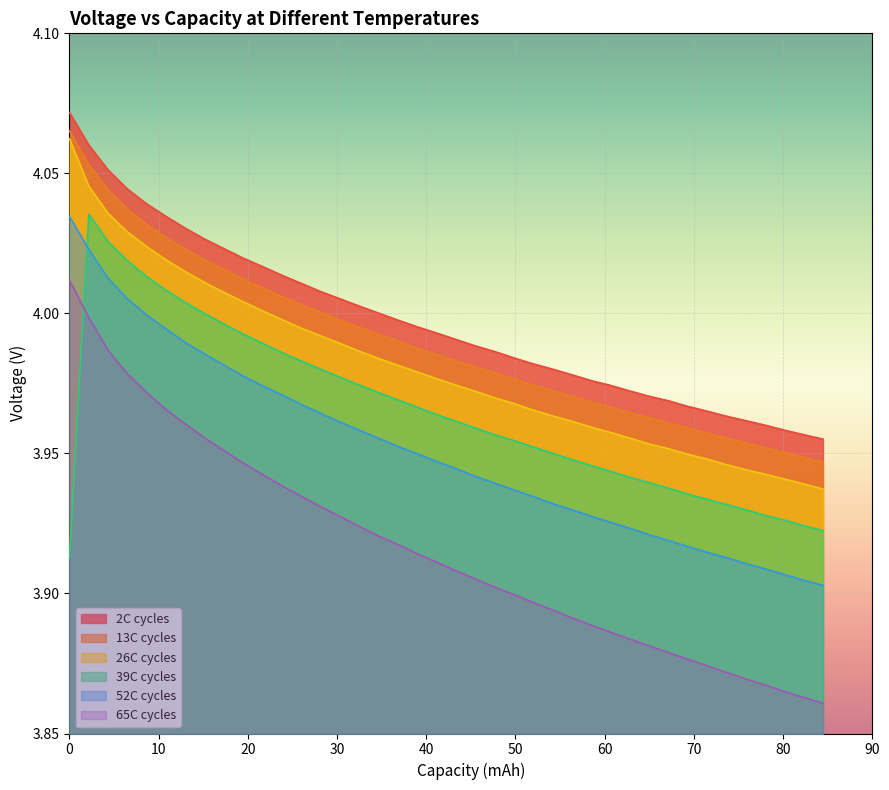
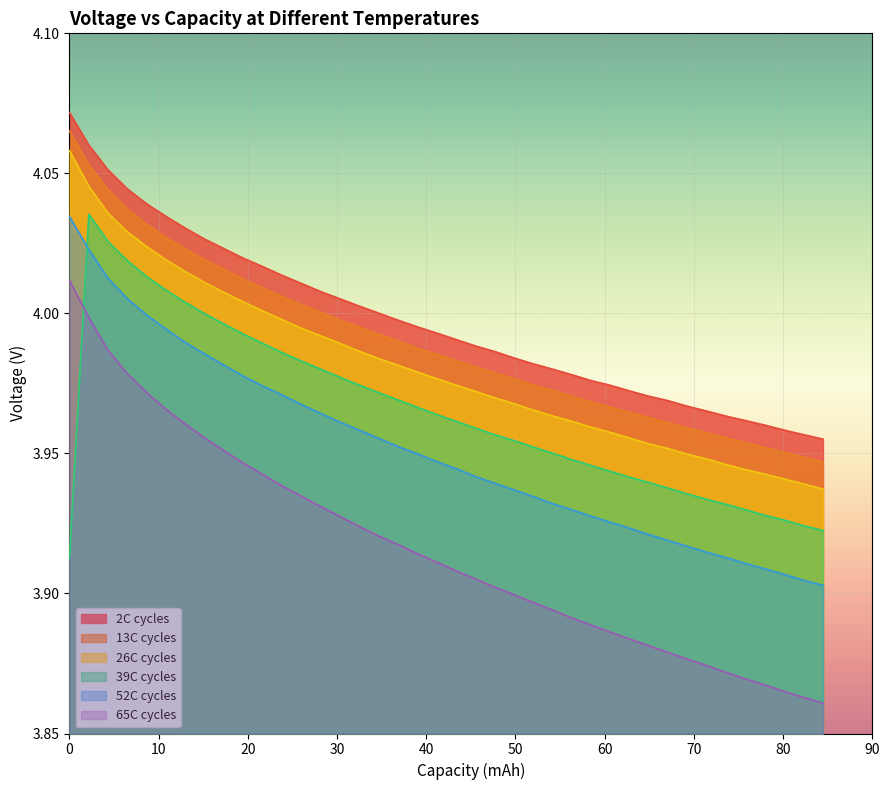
26C cycles, 0: 4.062 -> 4.058
